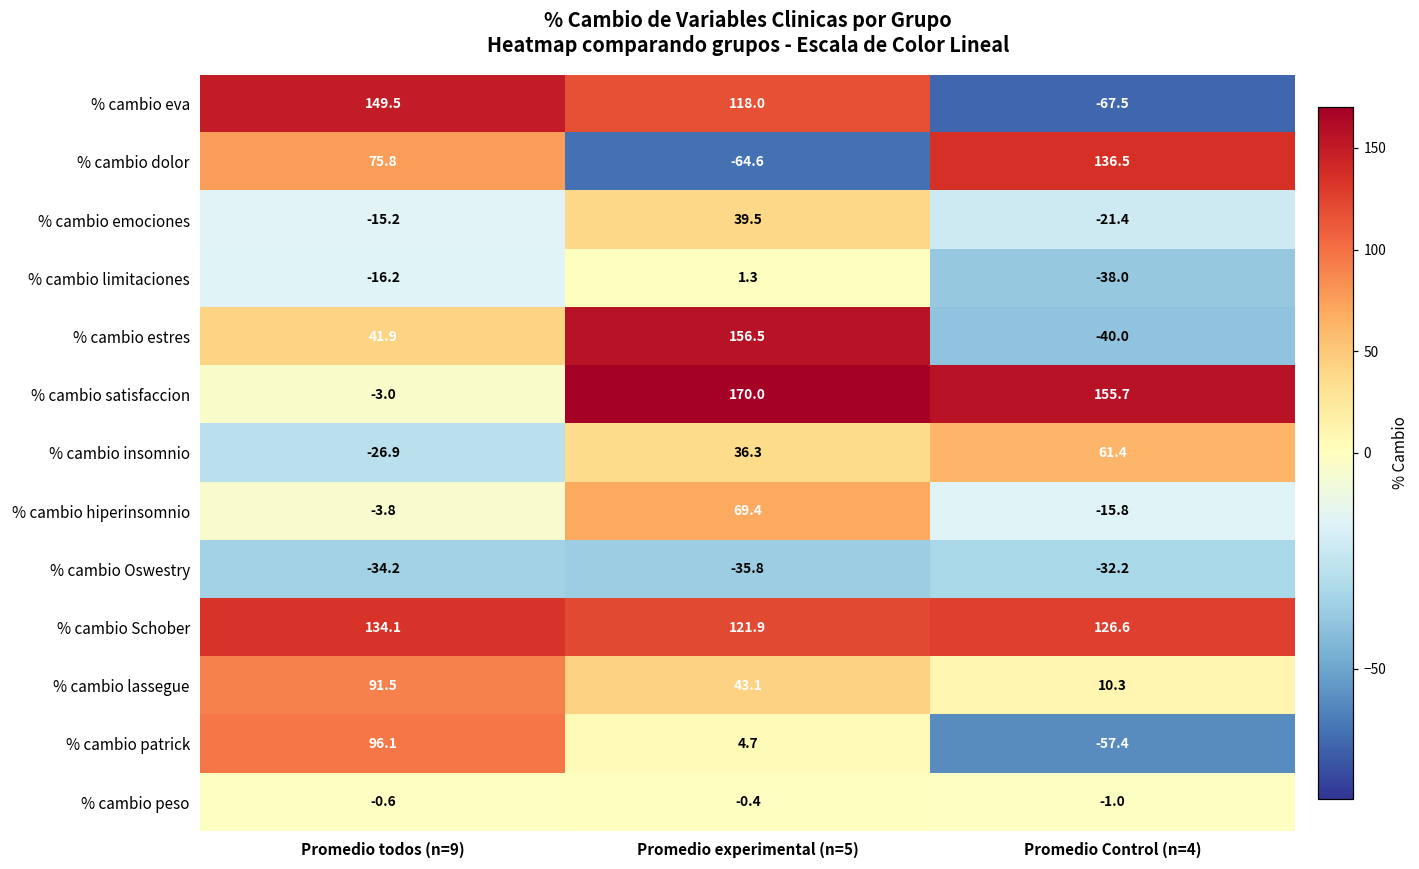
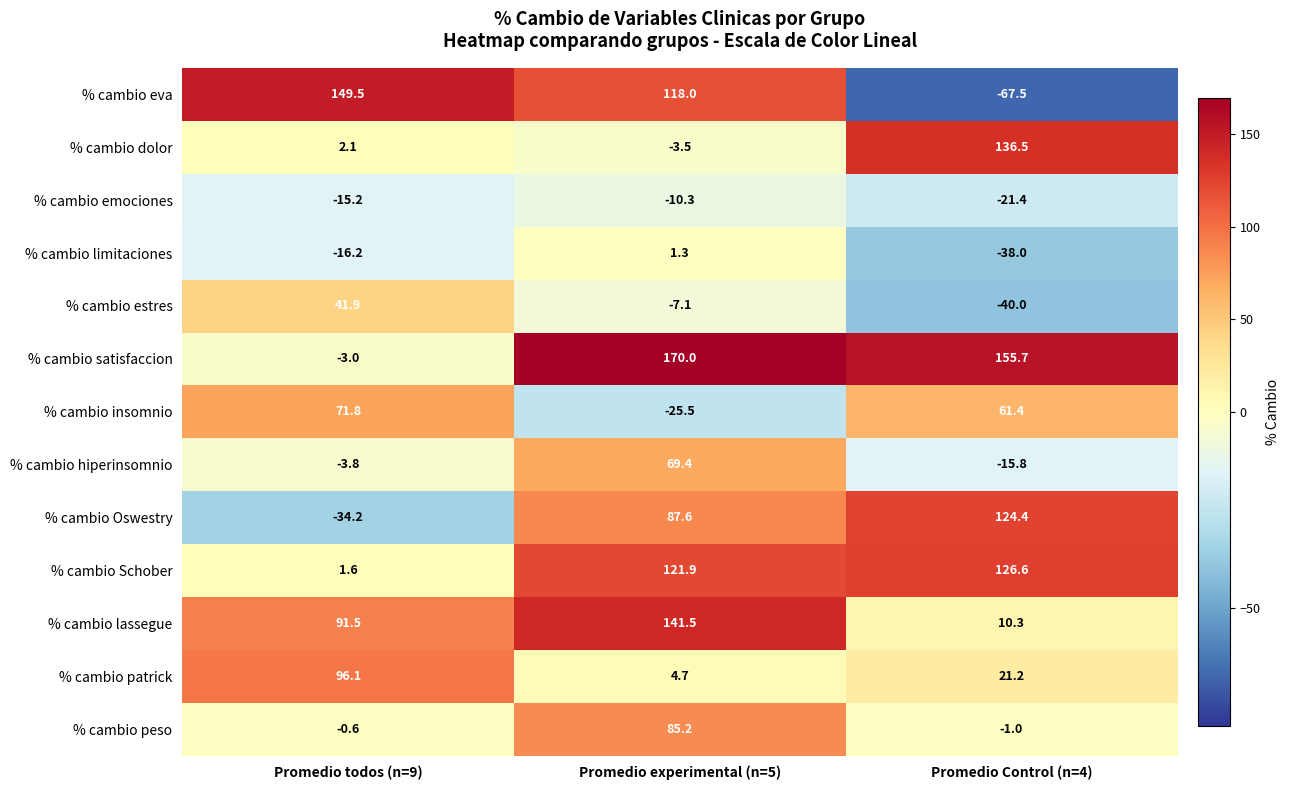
% cambio dolor, Promedio todos (n=9): 75.8 -> 2.1
% cambio dolor, Promedio experimental (n=5): -64.6 -> -3.5
% cambio emociones, Promedio experimental (n=5): 39.5 -> -10.3
% cambio estres, Promedio experimental (n=5): 156.5 -> -7.1
% cambio insomnio, Promedio todos (n=9): -26.9 -> 71.8
% cambio insomnio, Promedio experimental (n=5): 36.3 -> -25.5
% cambio Oswestry, Promedio experimental (n=5): -35.8 -> 87.6
% cambio Oswestry, Promedio Control (n=4): -32.2 -> 124.4
% cambio Schober, Promedio todos (n=9): 134.1 -> 1.6
% cambio lassegue, Promedio experimental (n=5): 43.1 -> 141.5
% cambio patrick, Promedio Control (n=4): -57.4 -> 21.2
% cambio peso, Promedio experimental (n=5): -0.4 -> 85.2
